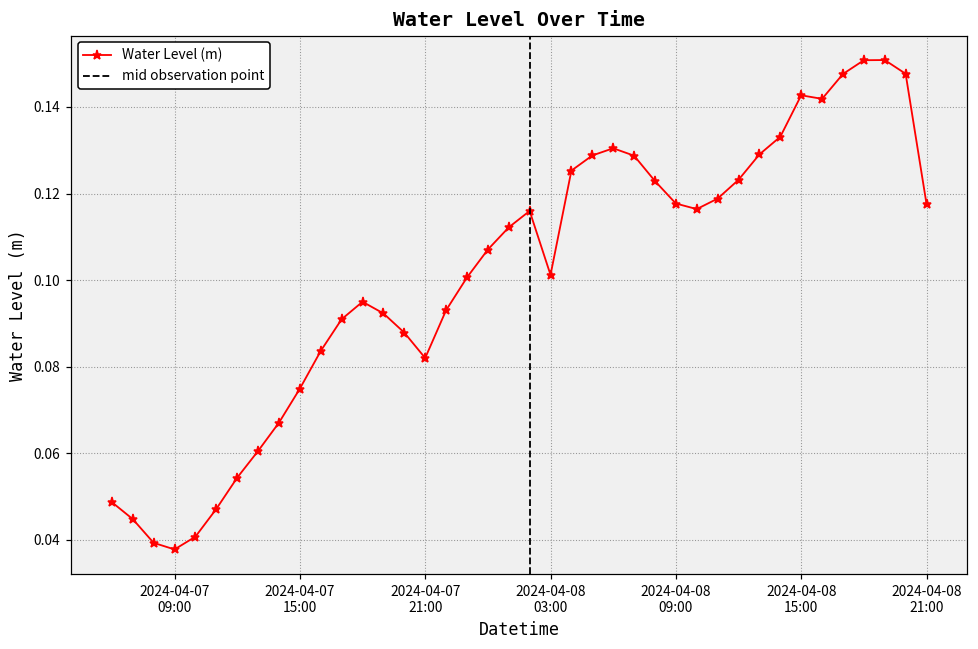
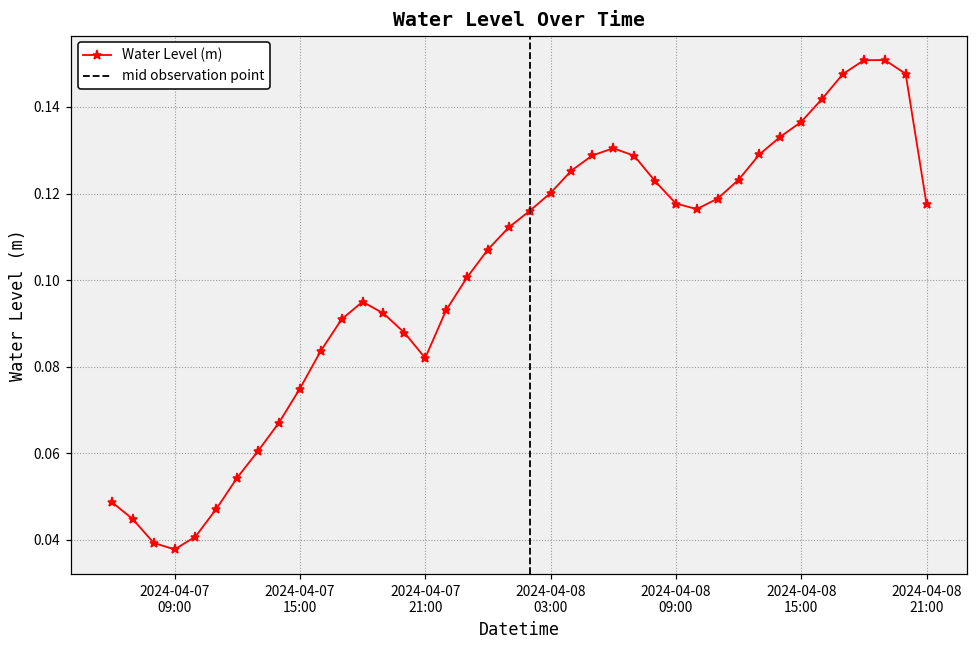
2024-04-08 03:00: 0.101 -> 0.120
2024-04-08 15:00: 0.143 -> 0.137
